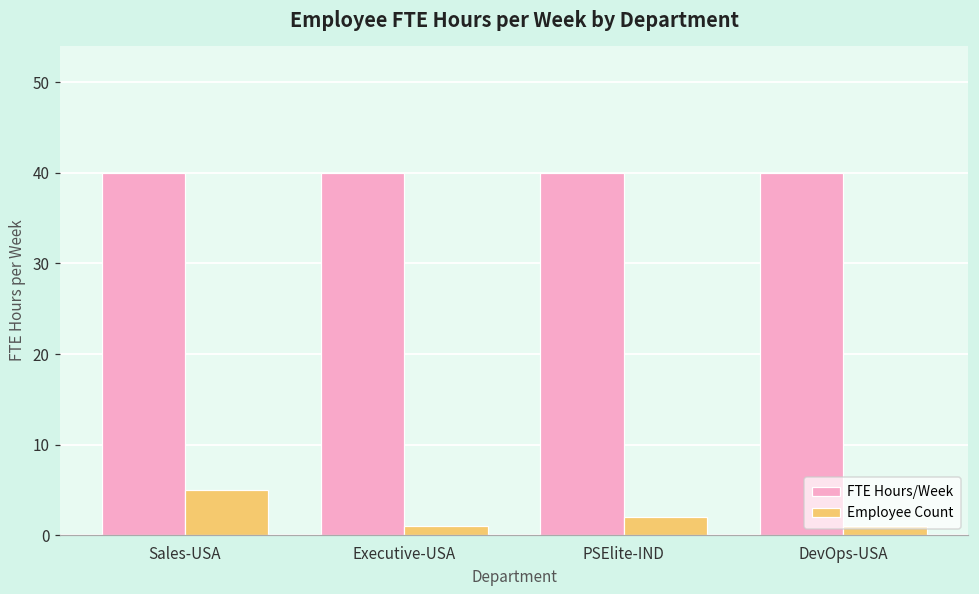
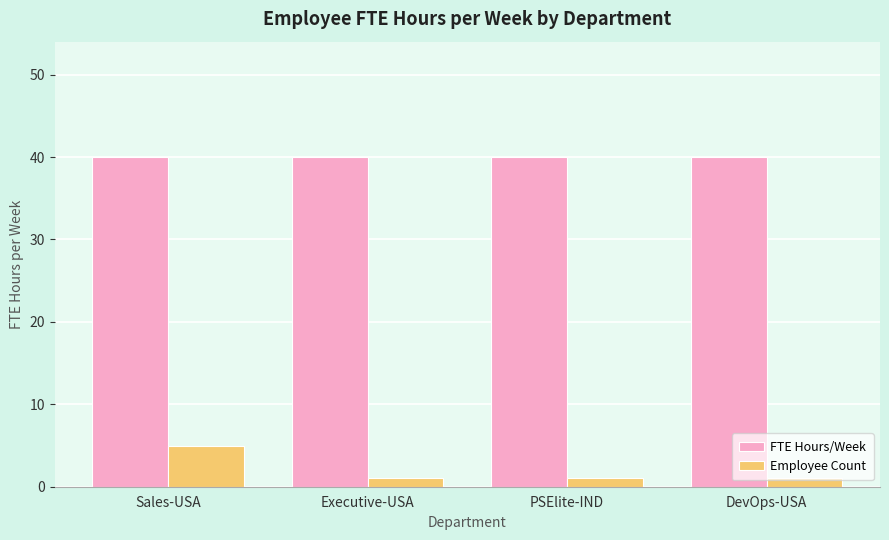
Employee Count, PSElite-IND: 2 -> 1
